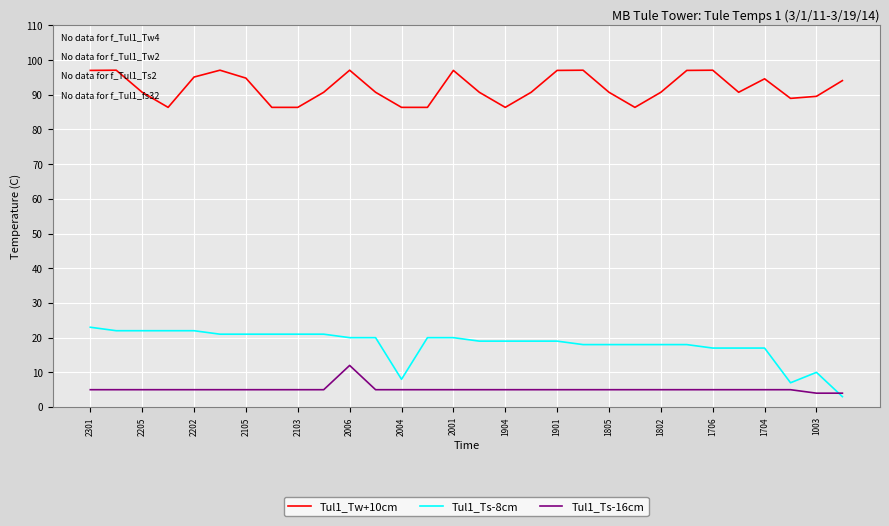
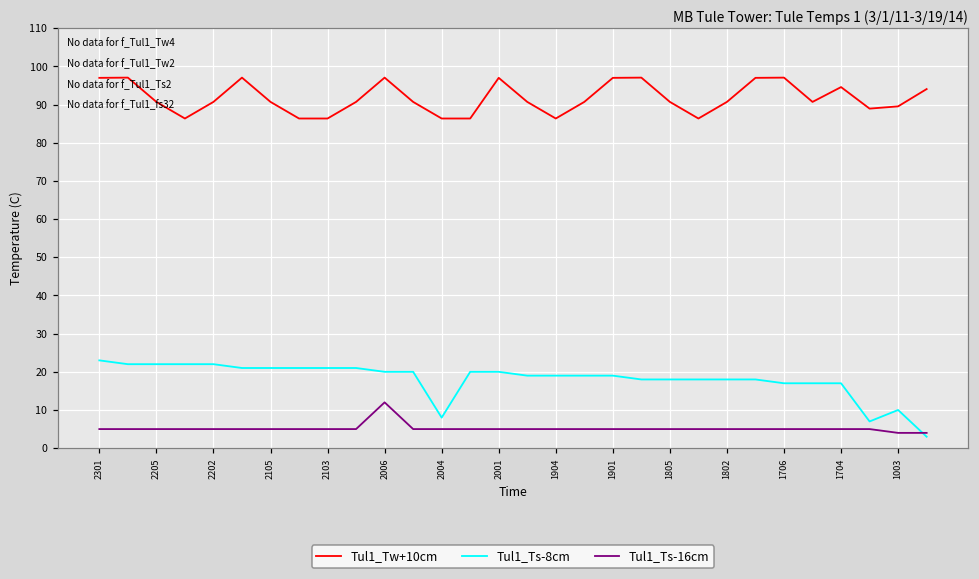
Tul1_Tw+10cm, 2202: 95 -> 91
Tul1_Tw+10cm, 2105: 95 -> 91
